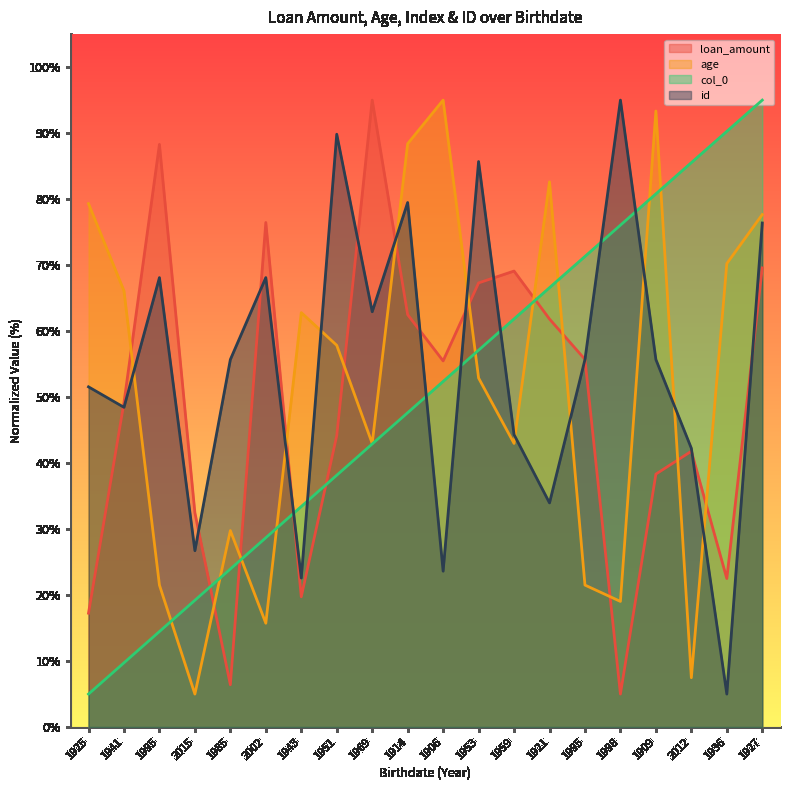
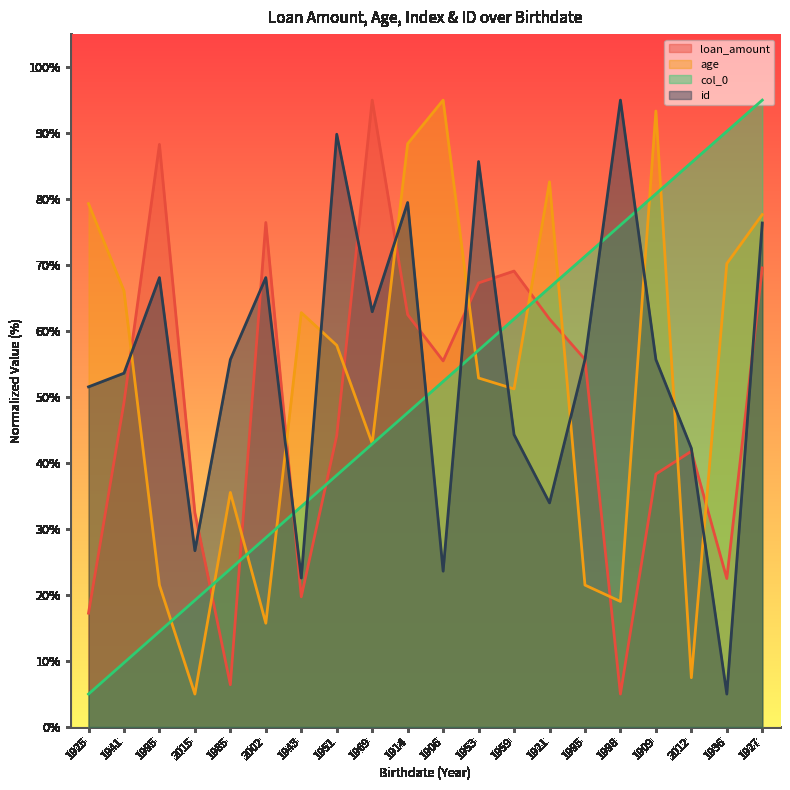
id, 1941: 48% -> 54%
age, 1985: 30% -> 36%
age, 1959: 43% -> 51%
